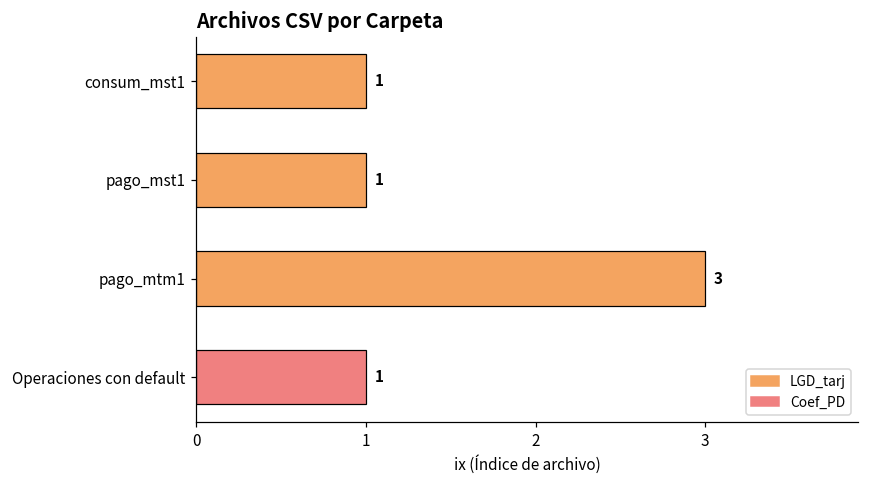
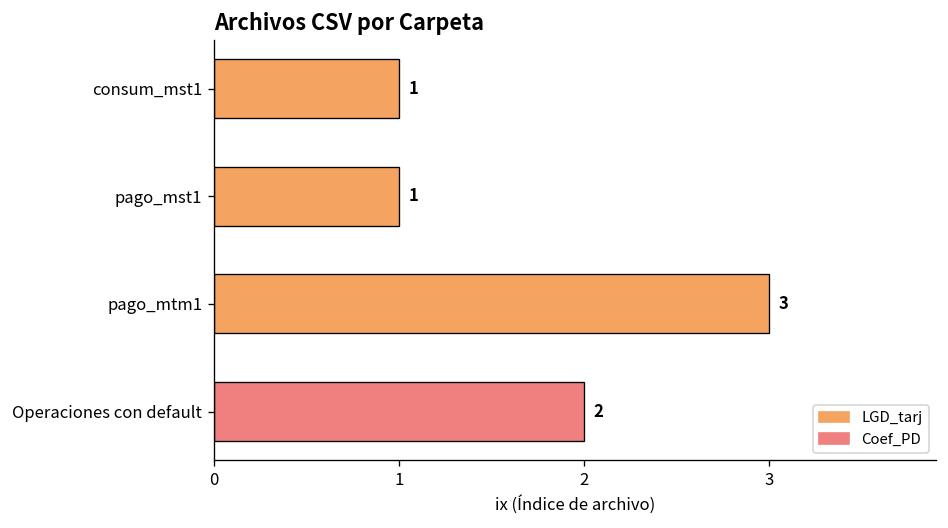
Operaciones con default: 1 -> 2
